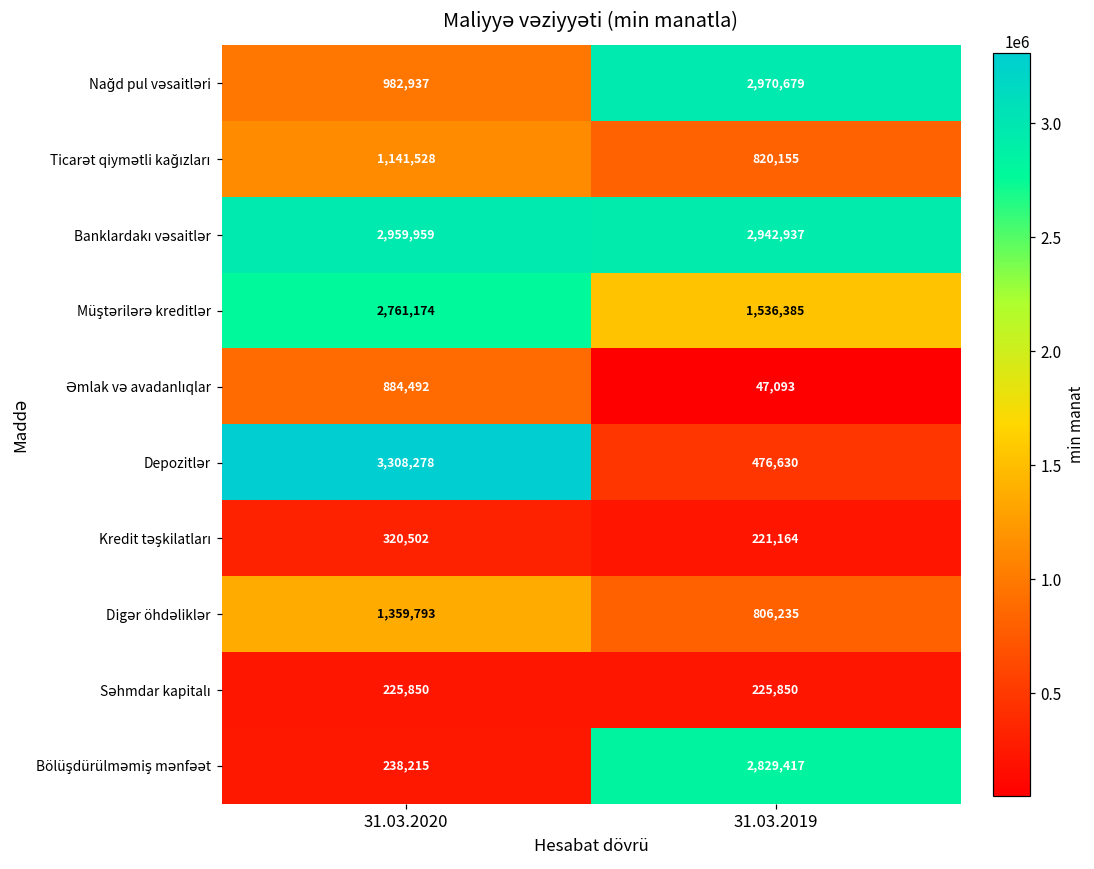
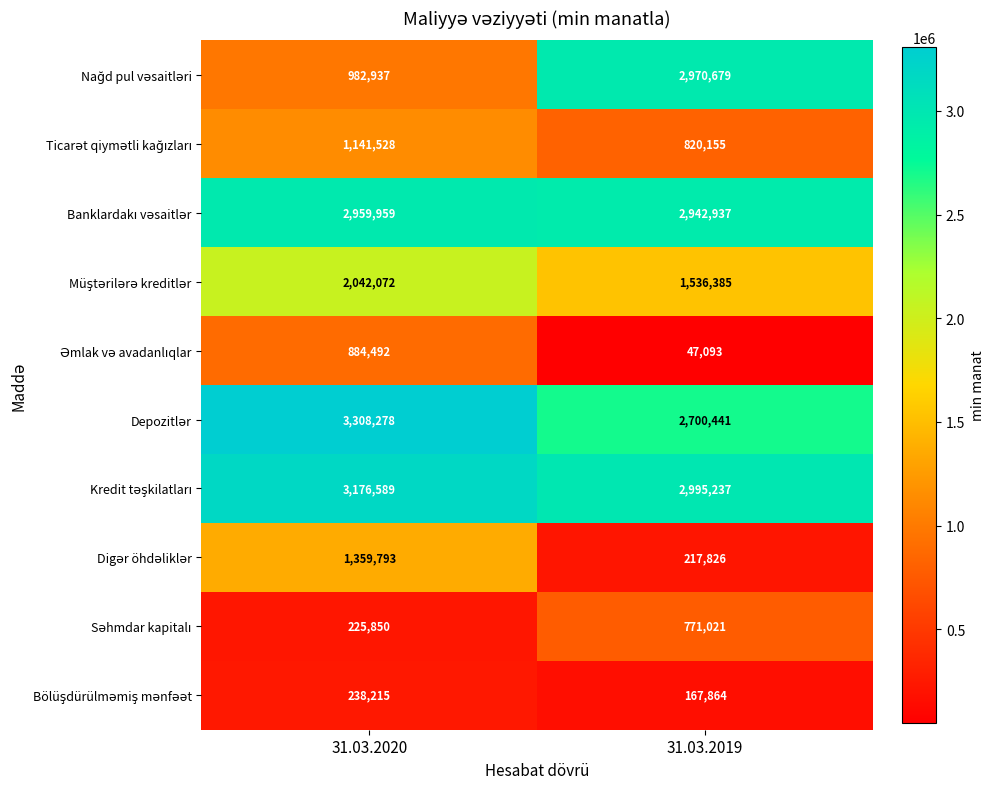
Müştərilərə kreditlər, 31.03.2020: 2,761,174 -> 2,042,072
Depozitlər, 31.03.2019: 476,630 -> 2,700,441
Kredit təşkilatları, 31.03.2020: 320,502 -> 3,176,589
Kredit təşkilatları, 31.03.2019: 221,164 -> 2,995,237
Digər öhdəliklər, 31.03.2019: 806,235 -> 217,826
Səhmdar kapitalı, 31.03.2019: 225,850 -> 771,021
Bölüşdürülməmiş mənfəət, 31.03.2019: 2,829,417 -> 167,864
